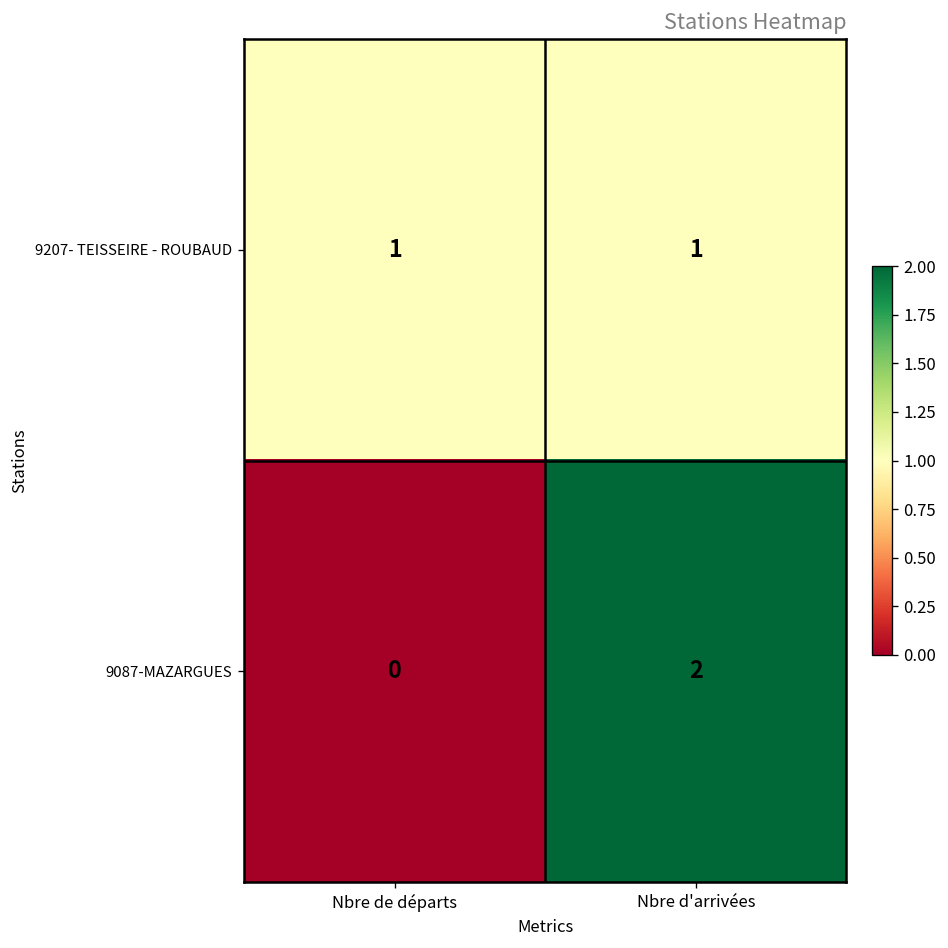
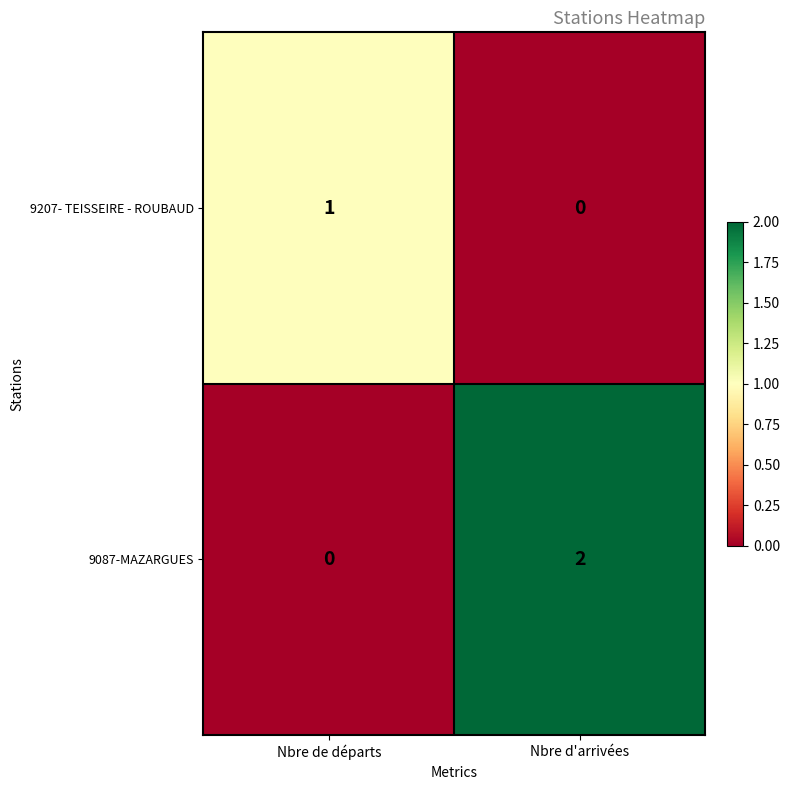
9207- TEISSEIRE - ROUBAUD, Nbre d'arrivées: 1 -> 0
